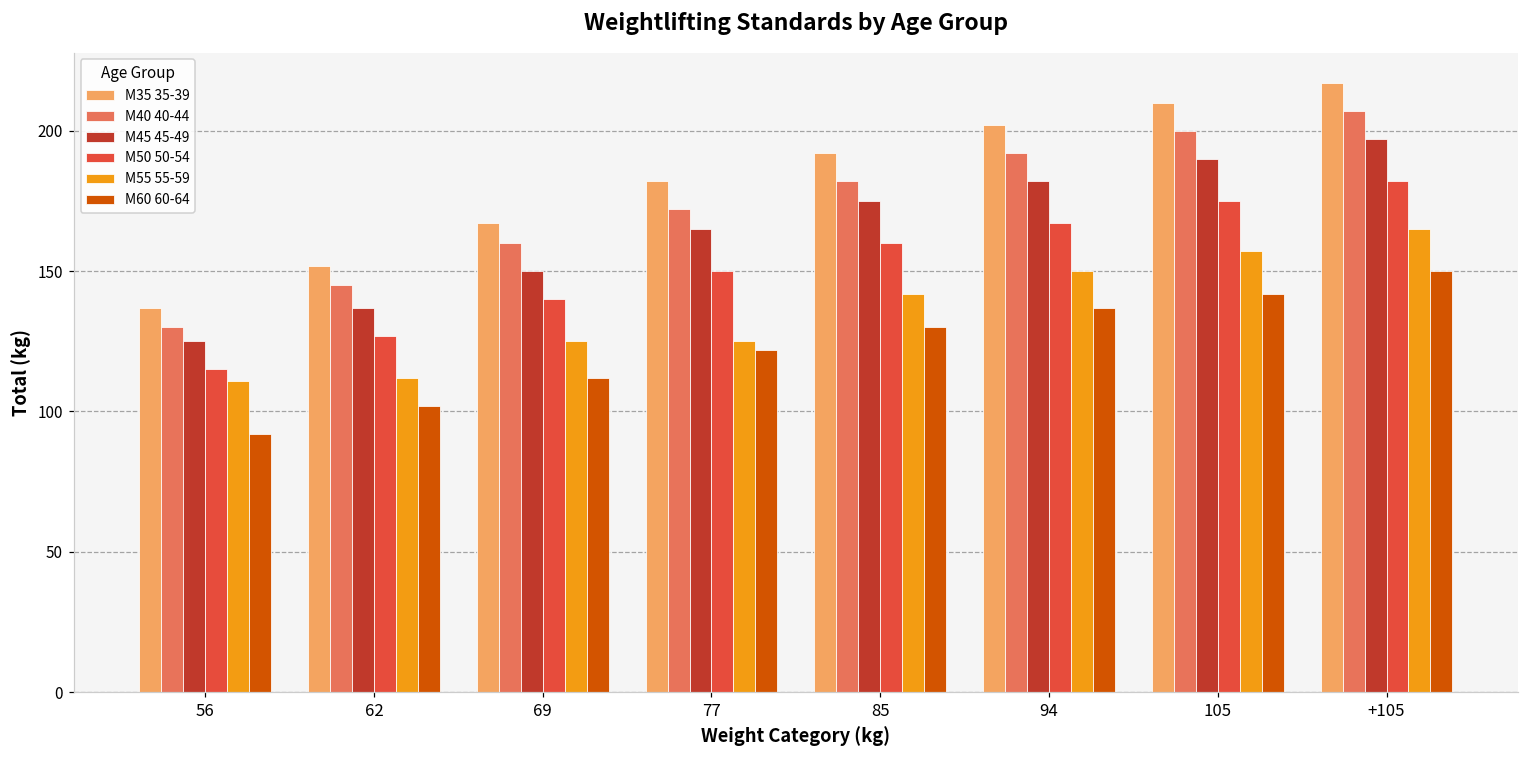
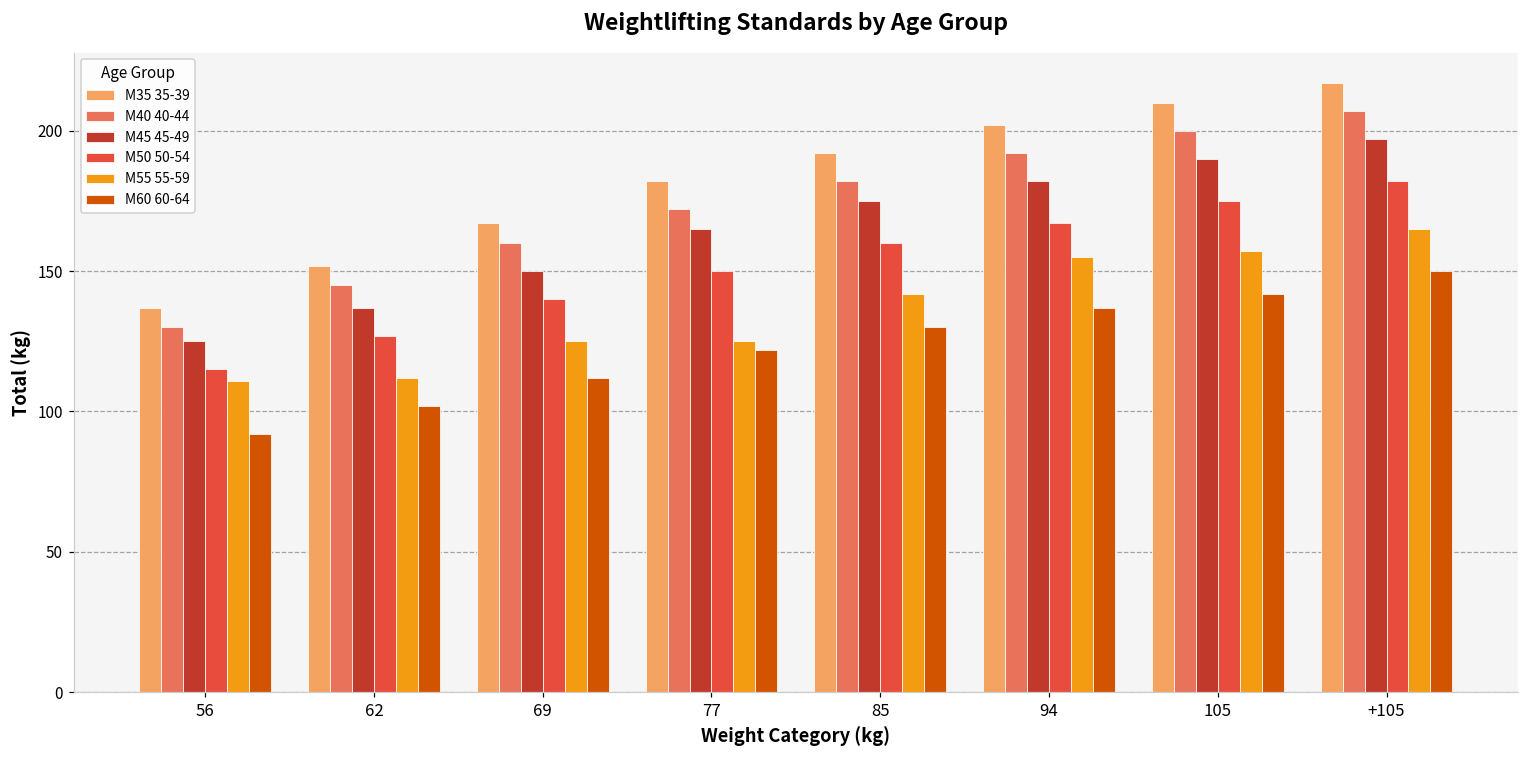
M55 55-59, 94: 150 -> 155
